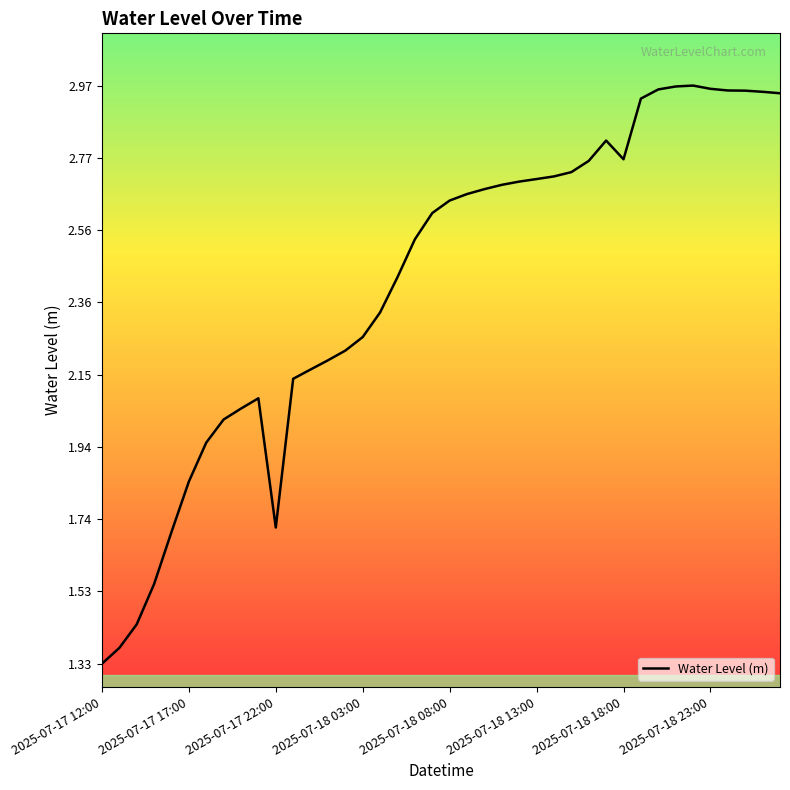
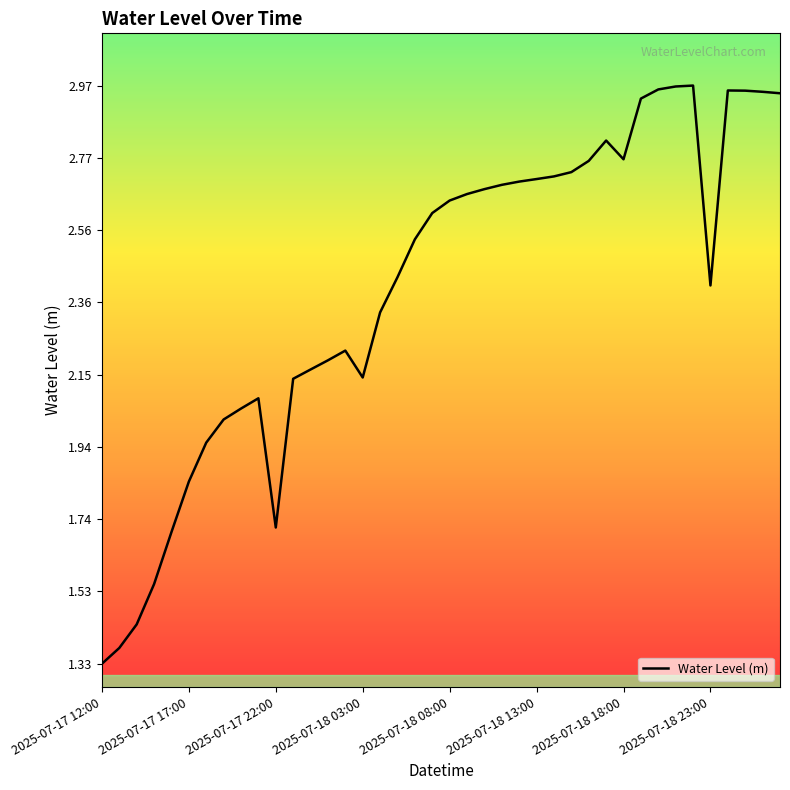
2025-07-18 03:00: 2.26 -> 2.14
2025-07-18 23:00: 2.96 -> 2.40
